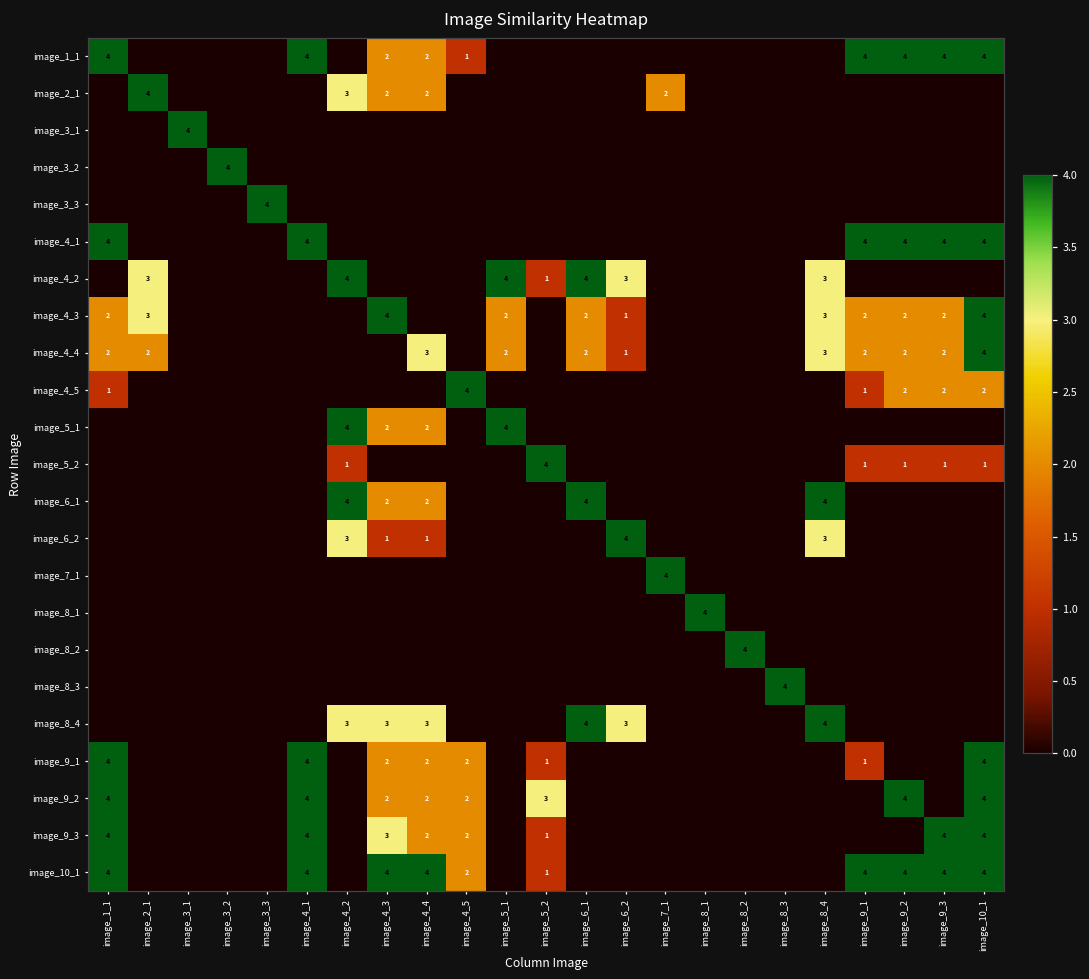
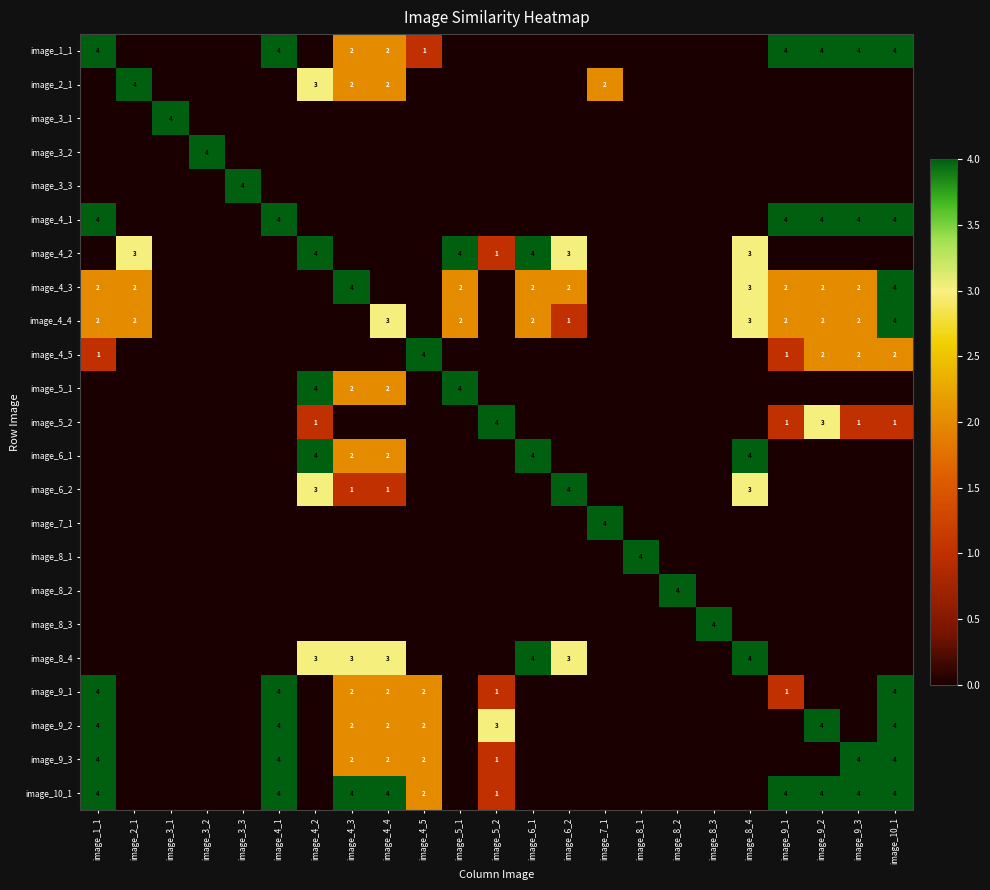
image_4_3, image_2_1: 3 -> 2
image_4_3, image_6_2: 1 -> 2
image_5_2, image_9_2: 1 -> 3
image_9_3, image_4_3: 3 -> 2
